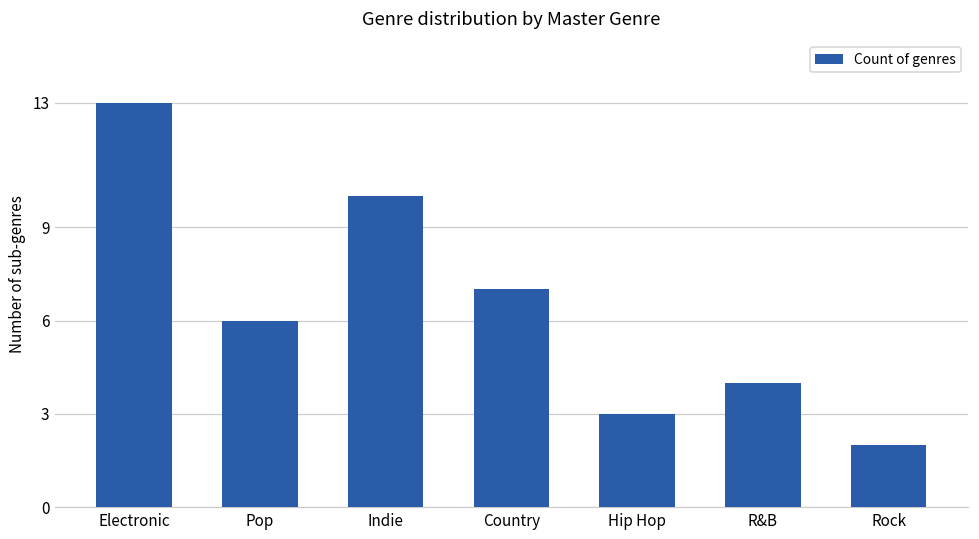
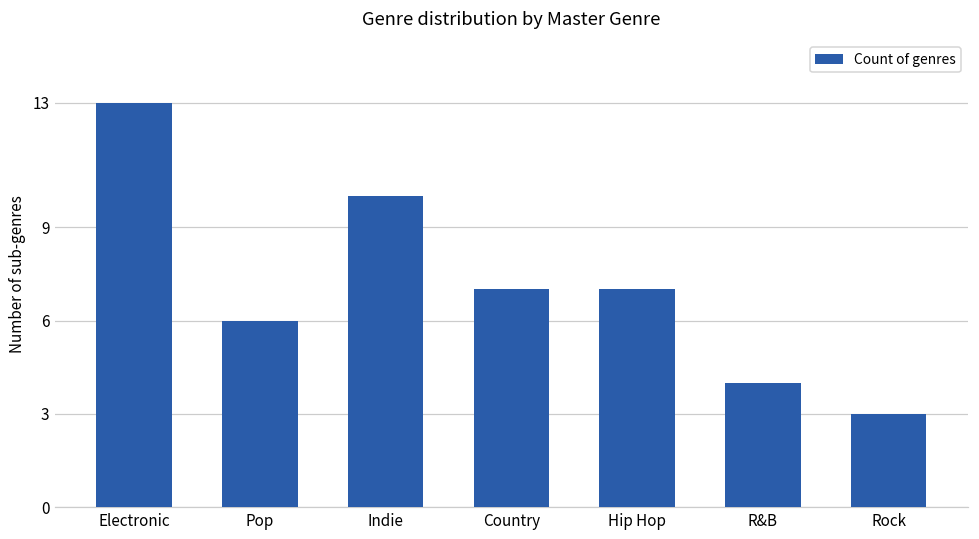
Hip Hop: 3 -> 7
Rock: 2 -> 3
